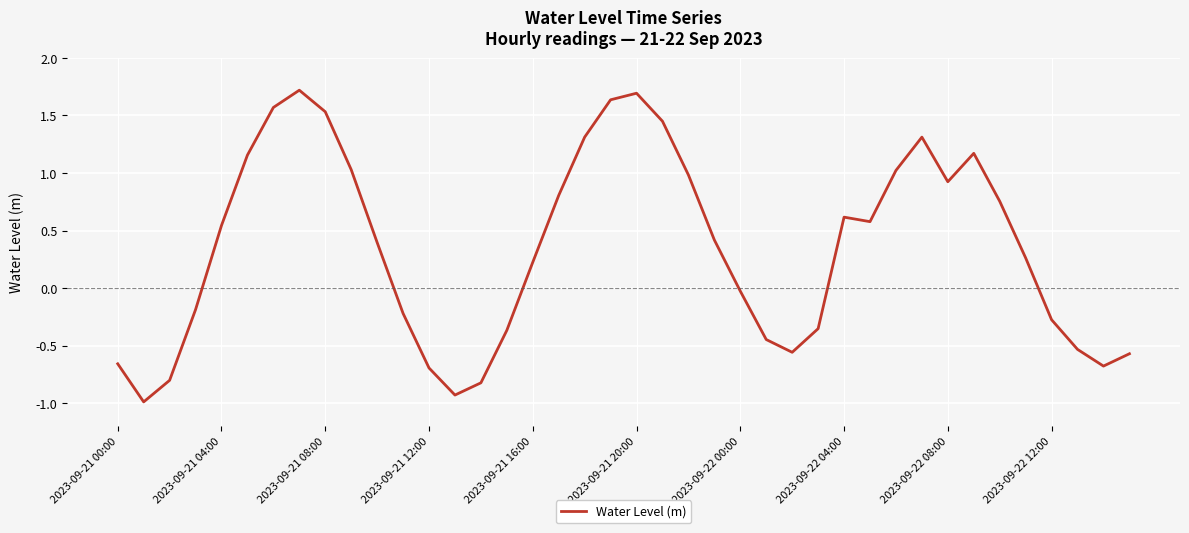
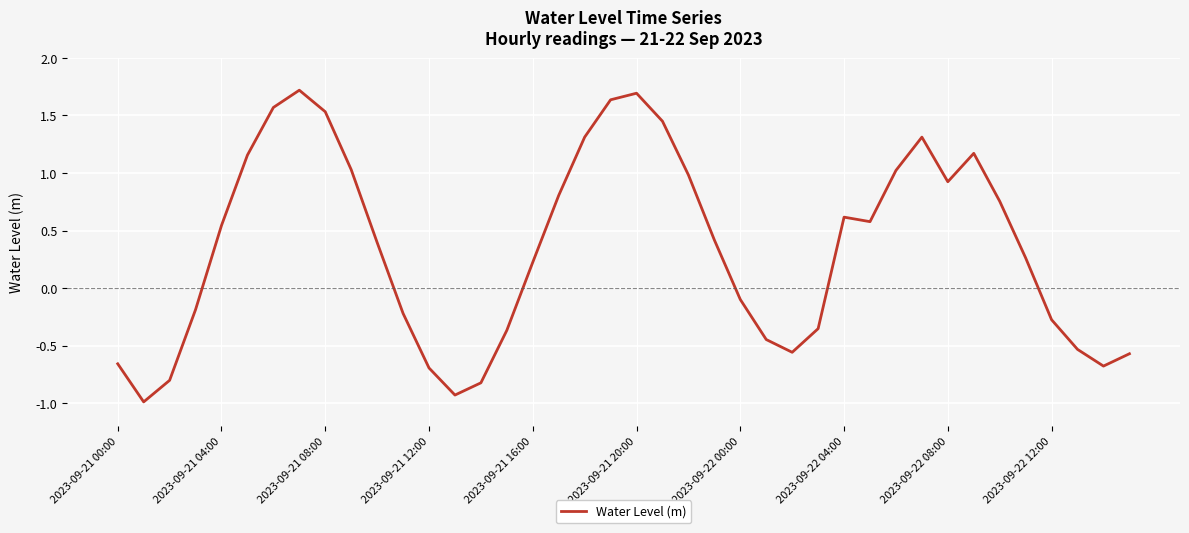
2023-09-22 00:00: -0.03 -> -0.10
